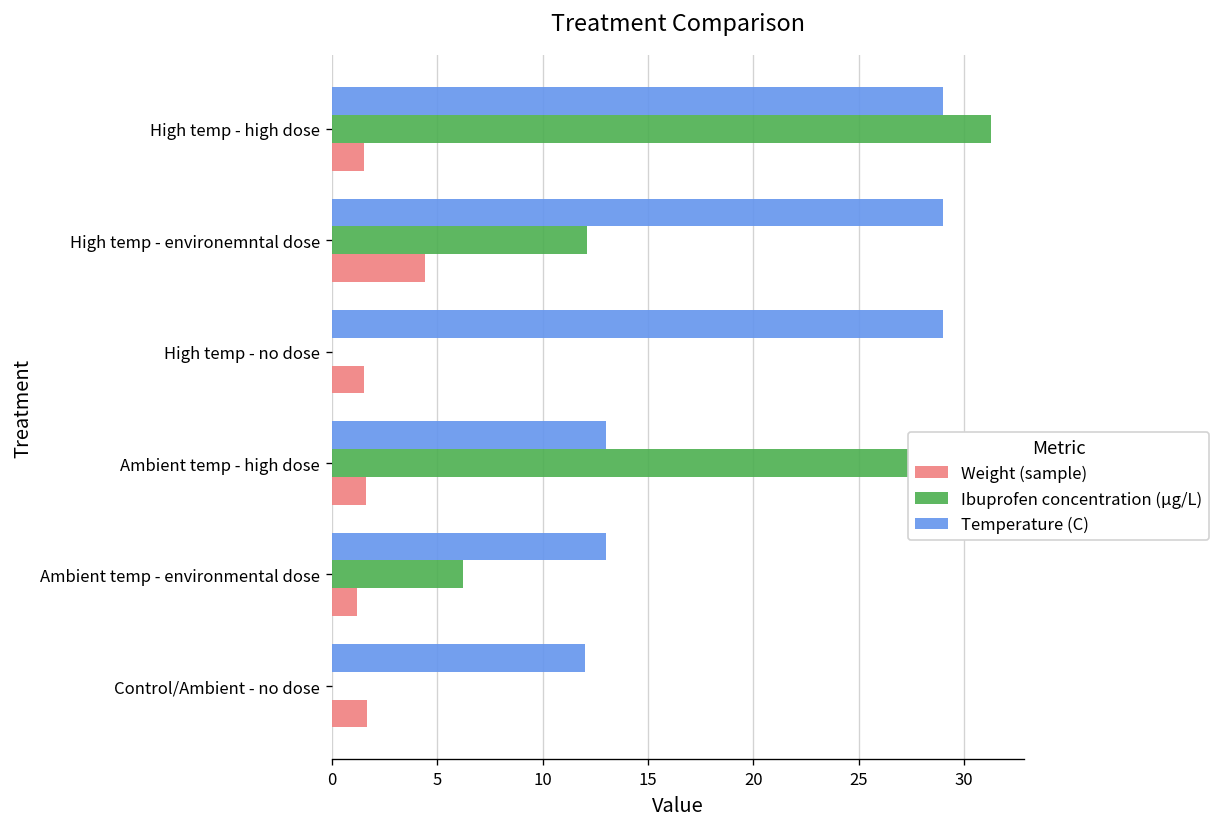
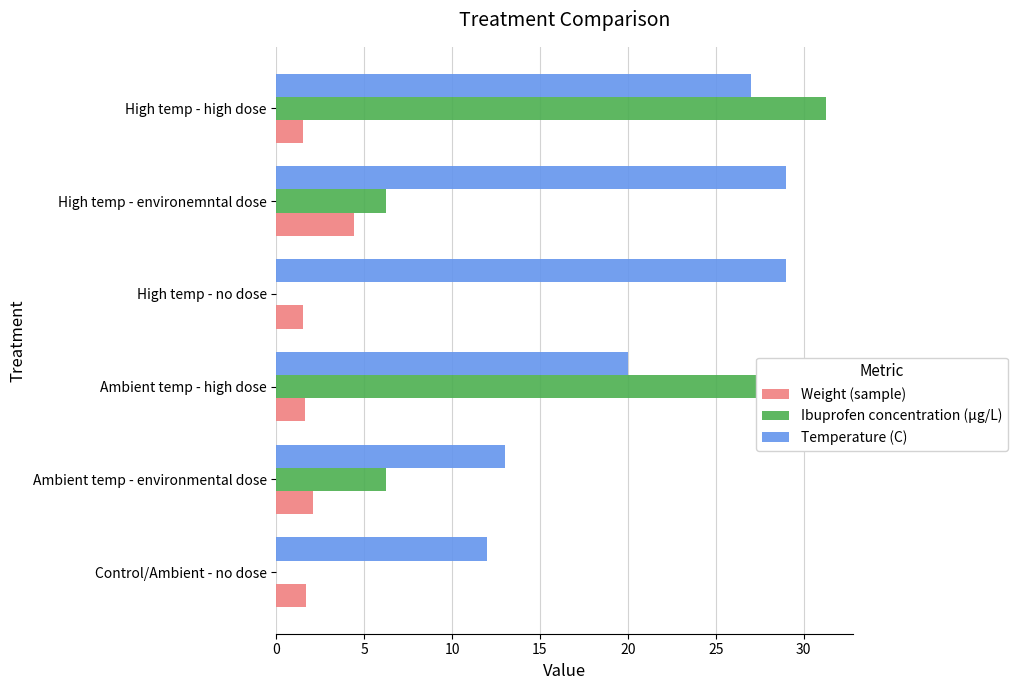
Temperature (C), High temp - high dose: 29 -> 27
Ibuprofen concentration (μg/L), High temp - environemntal dose: 12.1 -> 6.3
Temperature (C), Ambient temp - high dose: 13 -> 20
Weight (sample), Ambient temp - environmental dose: 1.2 -> 2.1
